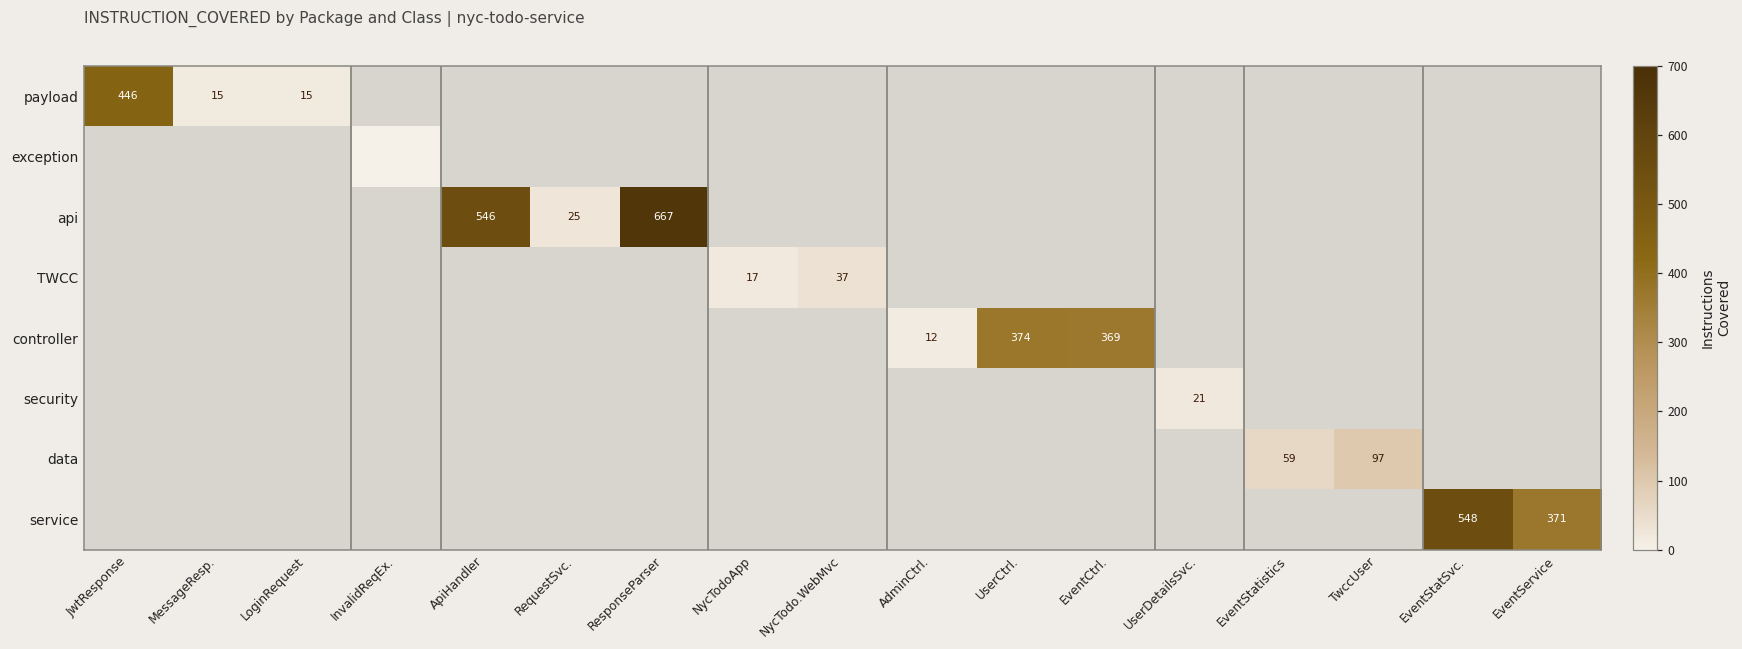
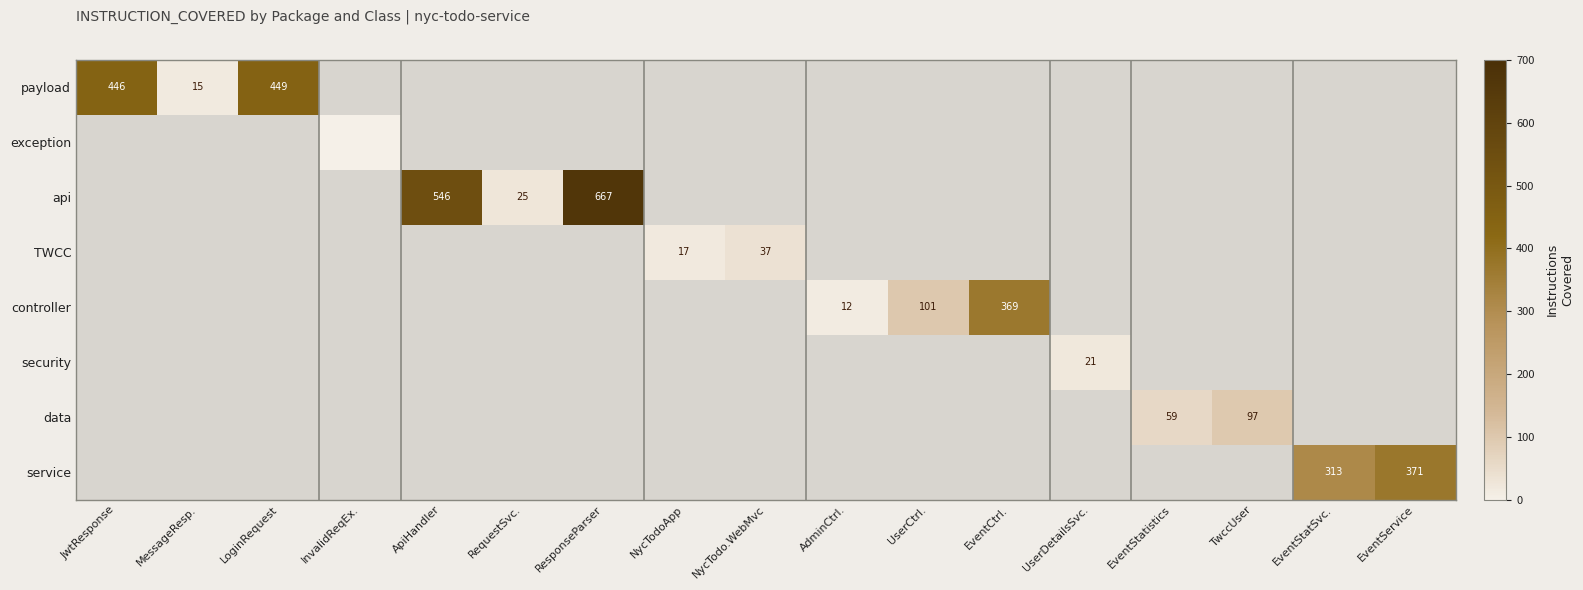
payload, LoginRequest: 15 -> 449
controller, UserCtrl.: 374 -> 101
service, EventStatSvc.: 548 -> 313
